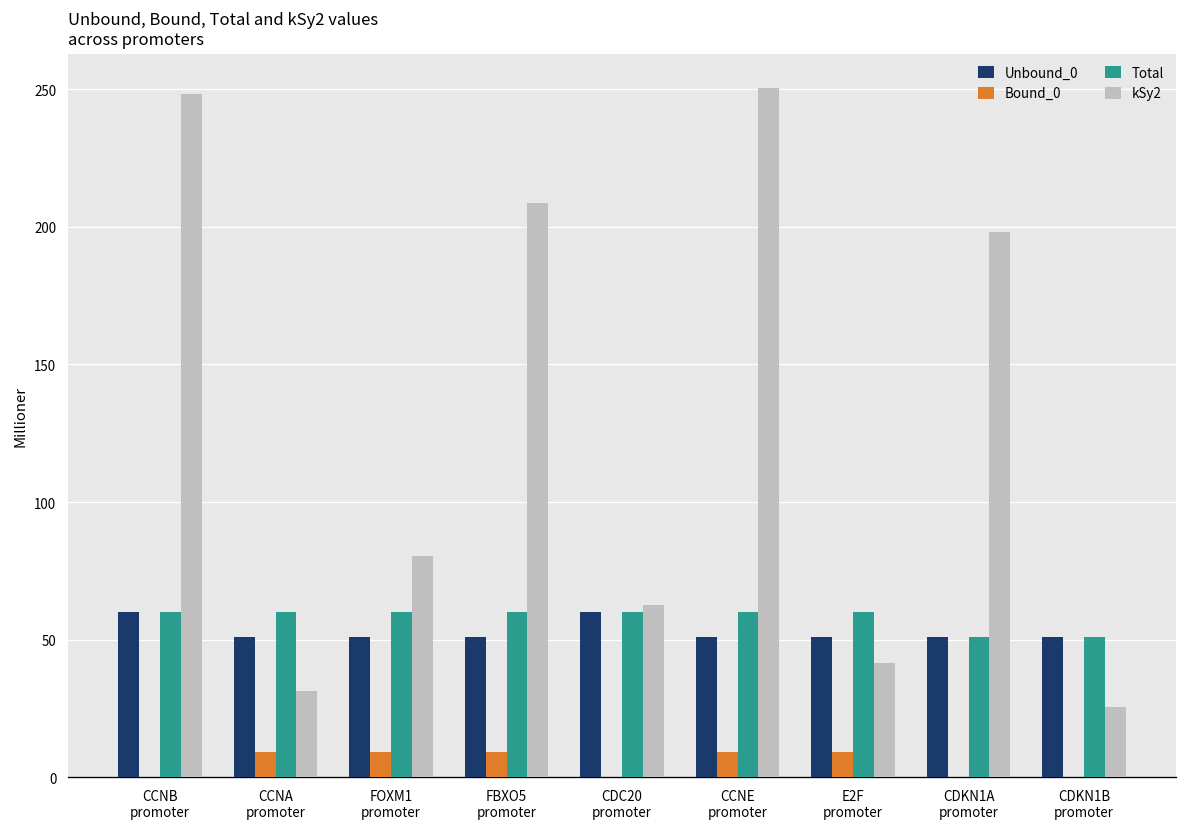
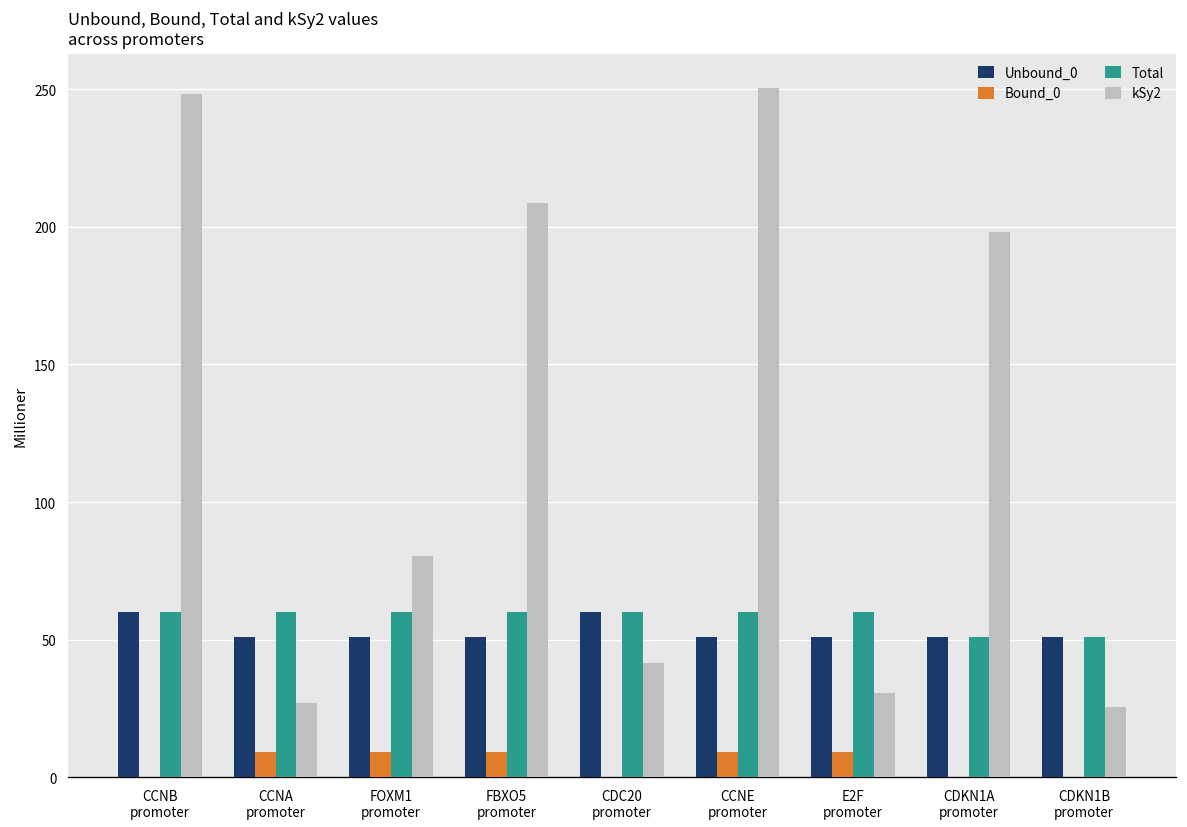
kSy2, CCNA promoter: 31 -> 27
kSy2, CDC20 promoter: 63 -> 42
kSy2, E2F promoter: 42 -> 31
